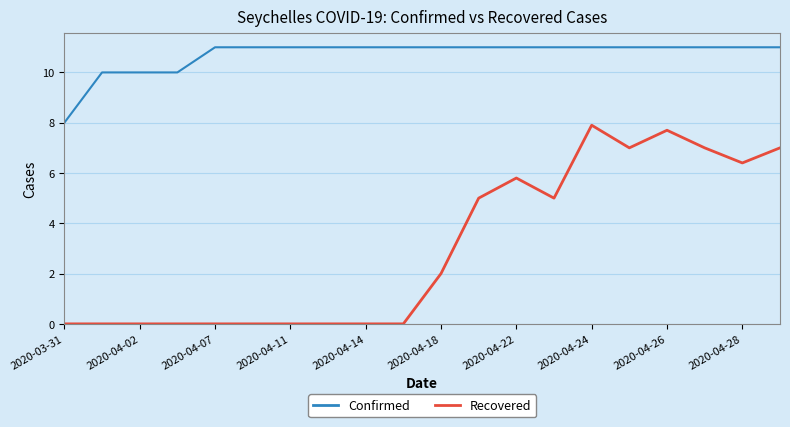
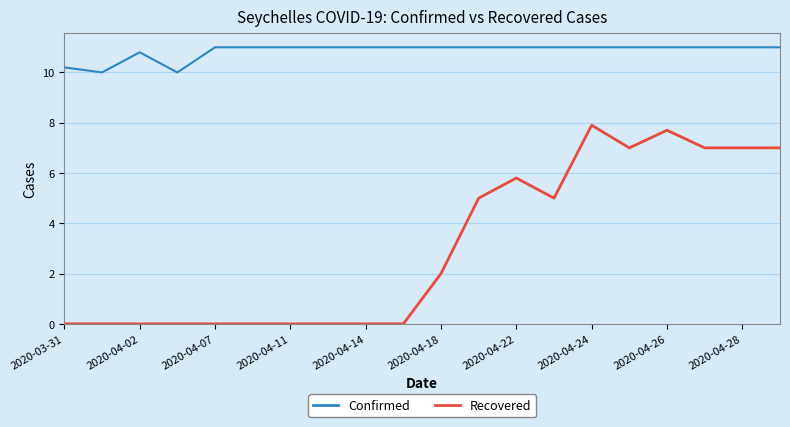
Confirmed, 2020-03-31: 8.0 -> 10.2
Confirmed, 2020-04-02: 10.0 -> 10.8
Recovered, 2020-04-28: 6.4 -> 7.0
